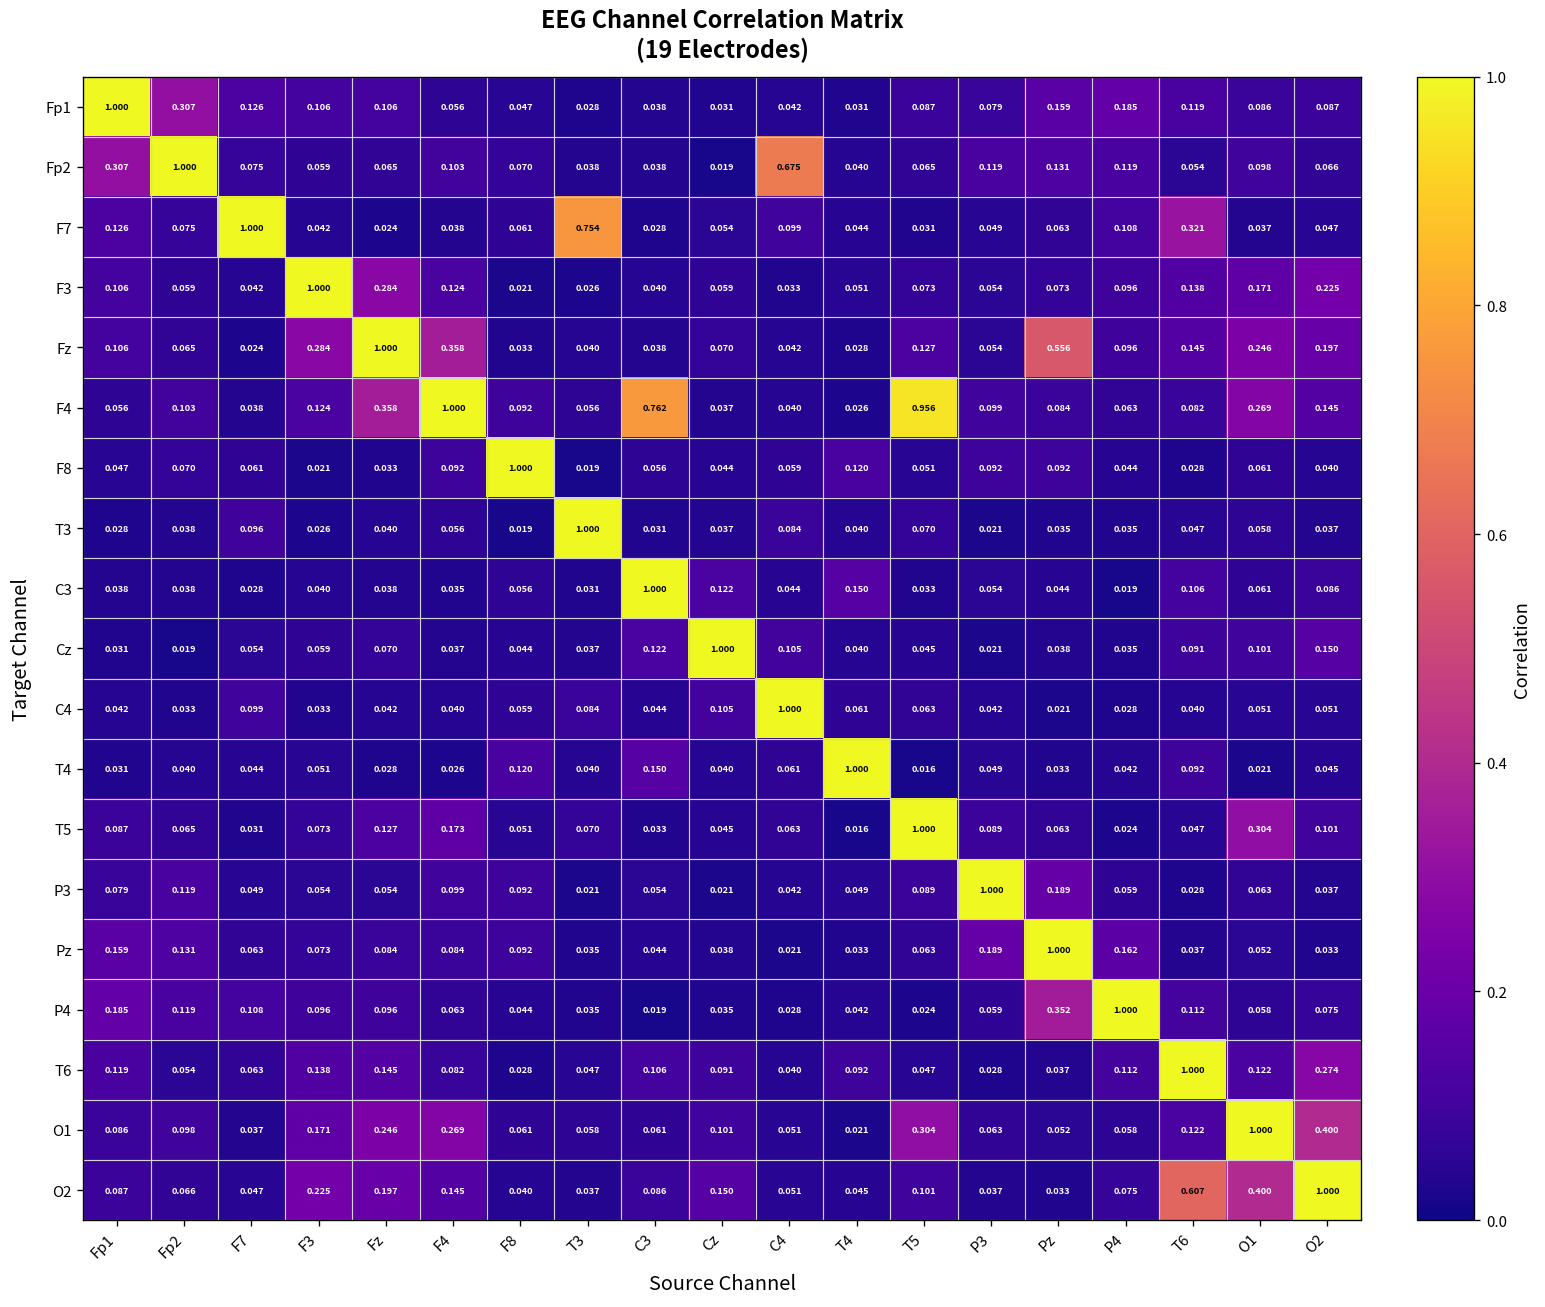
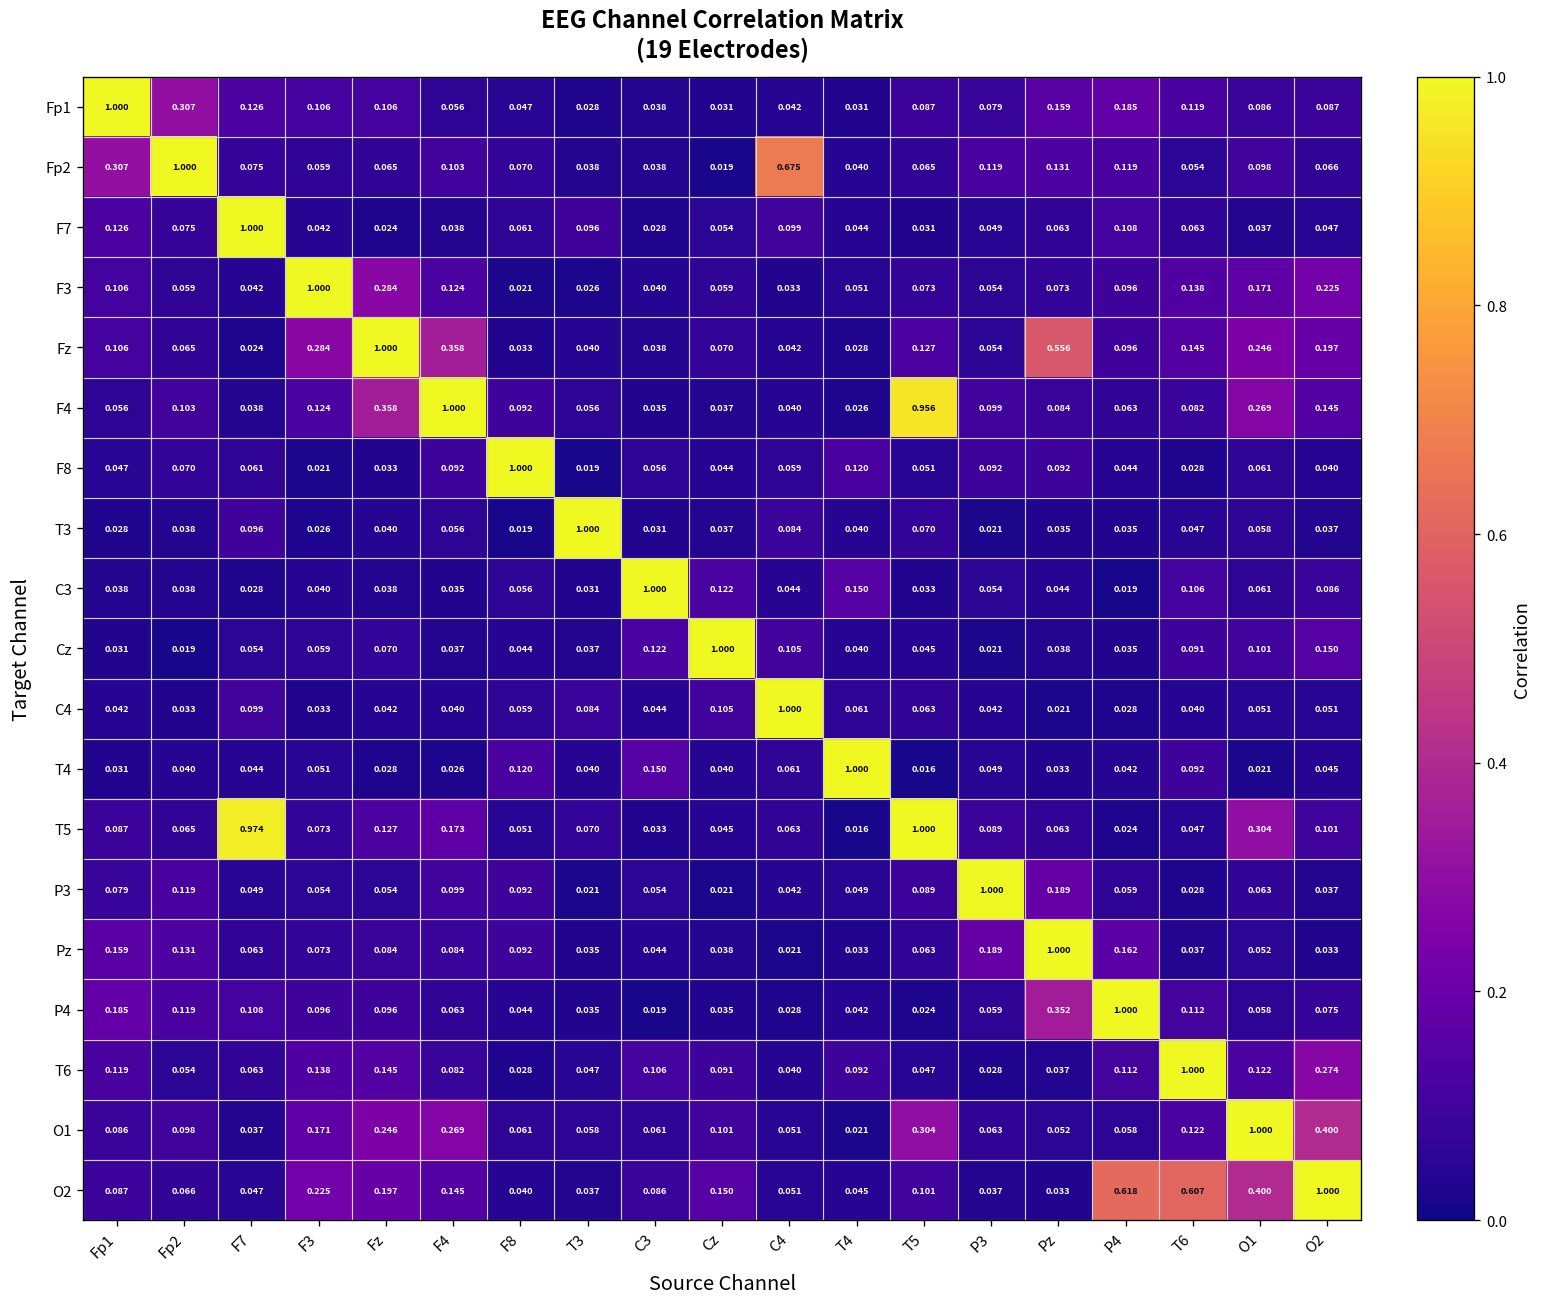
F7, T3: 0.754 -> 0.096
F7, T6: 0.321 -> 0.063
F4, C3: 0.762 -> 0.035
T5, F7: 0.031 -> 0.974
O2, P4: 0.075 -> 0.618
